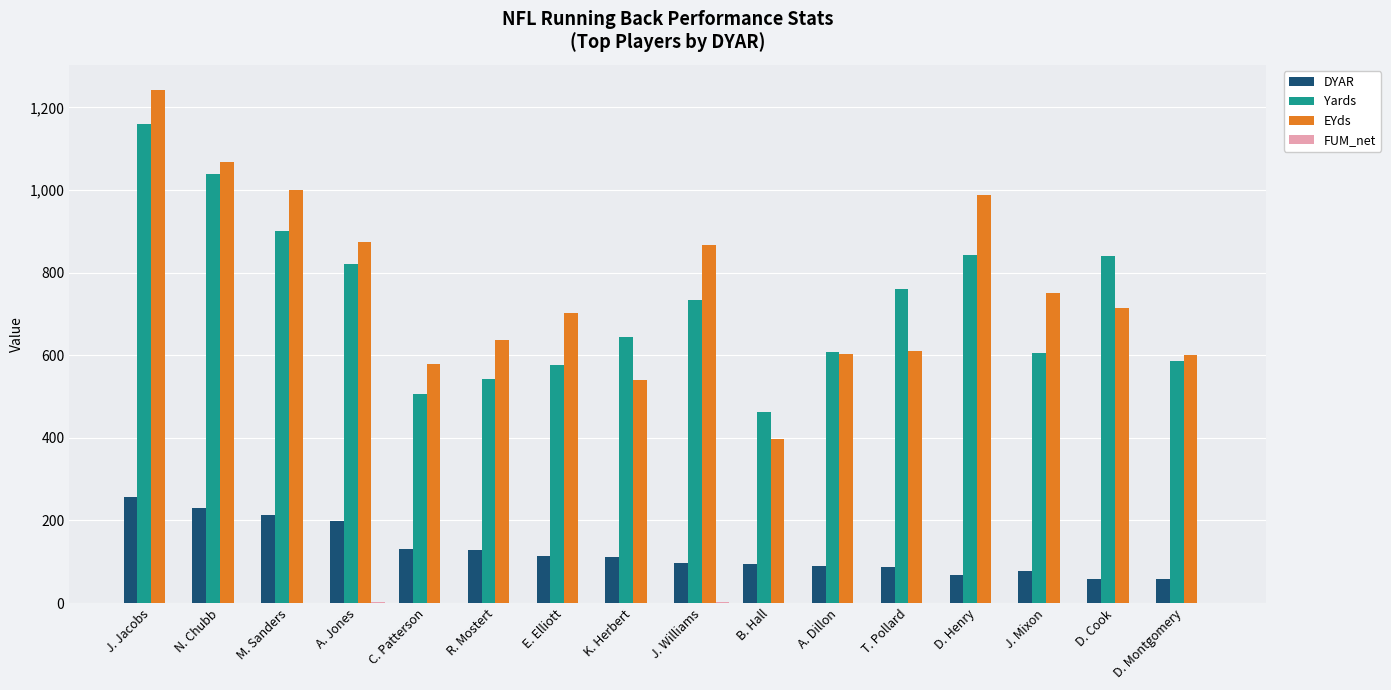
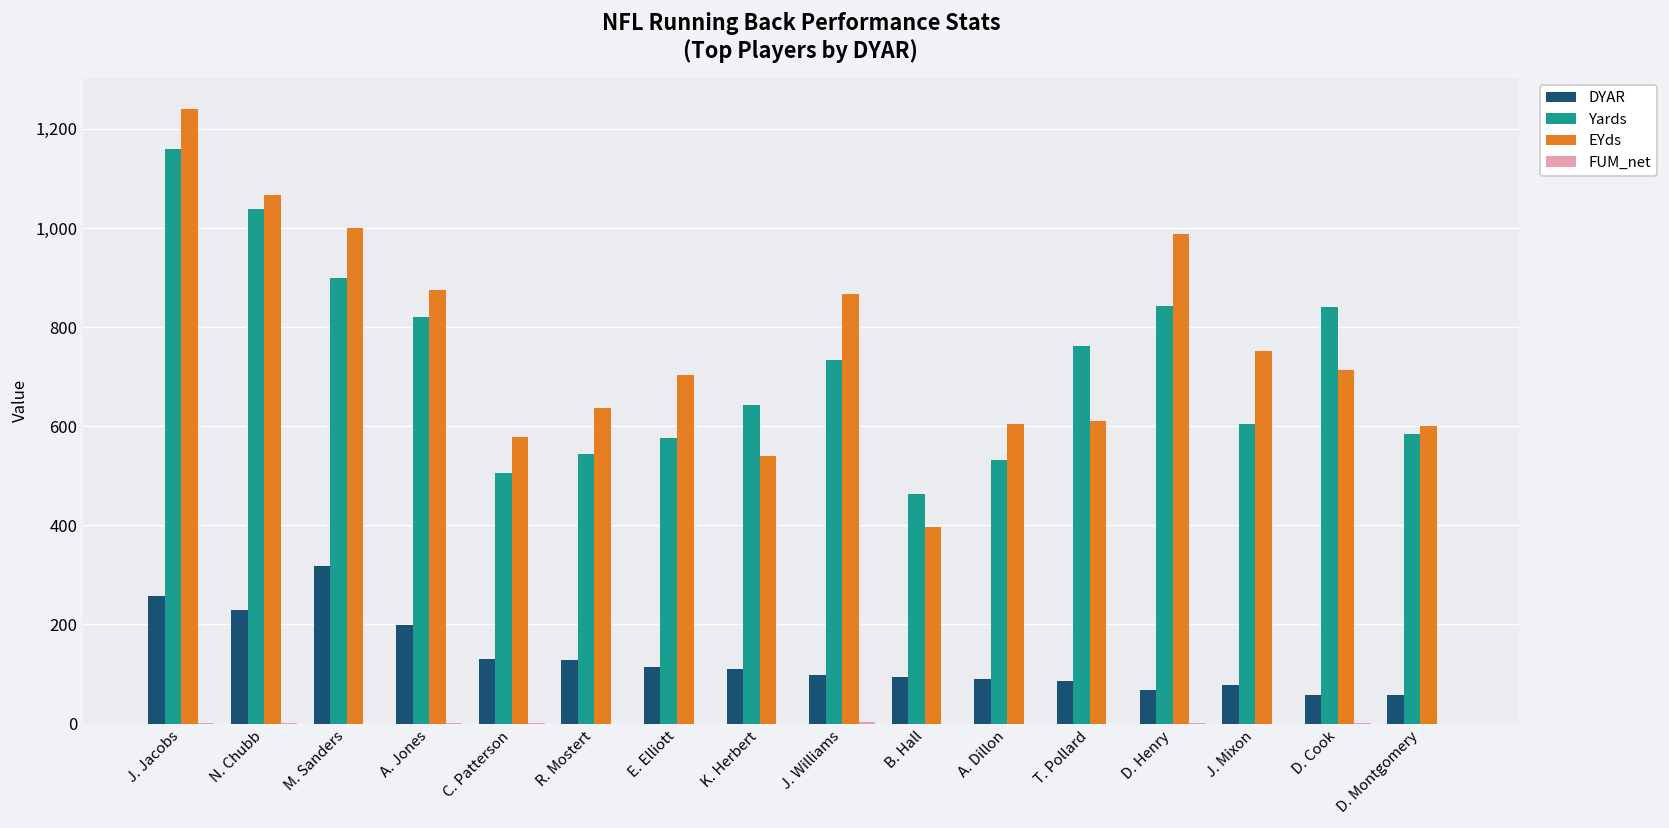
DYAR, M. Sanders: 210 -> 320
Yards, A. Dillon: 610 -> 530
